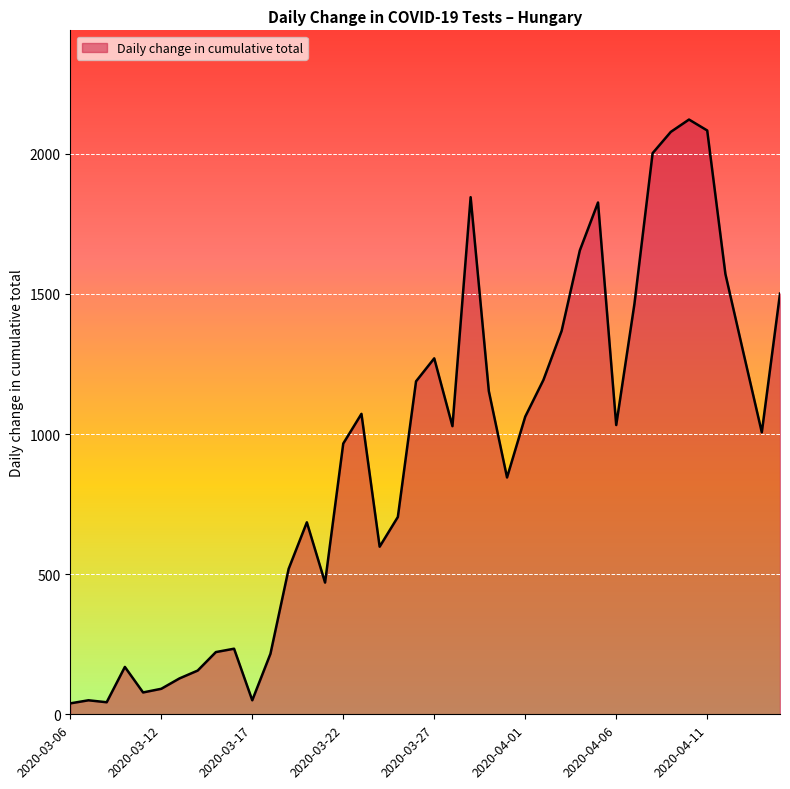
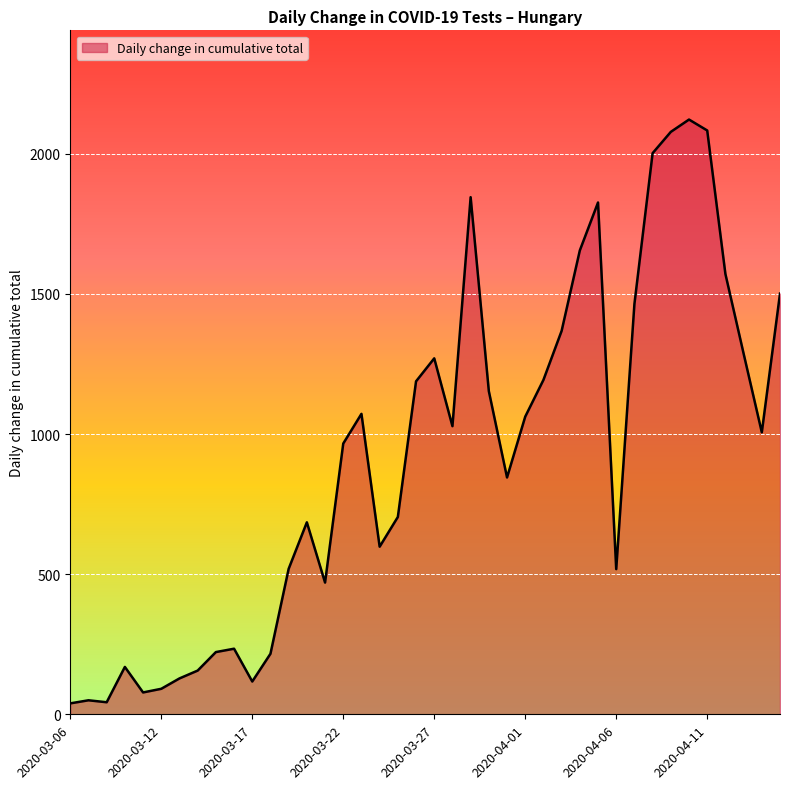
2020-03-17: 50 -> 120
2020-04-06: 1030 -> 520
